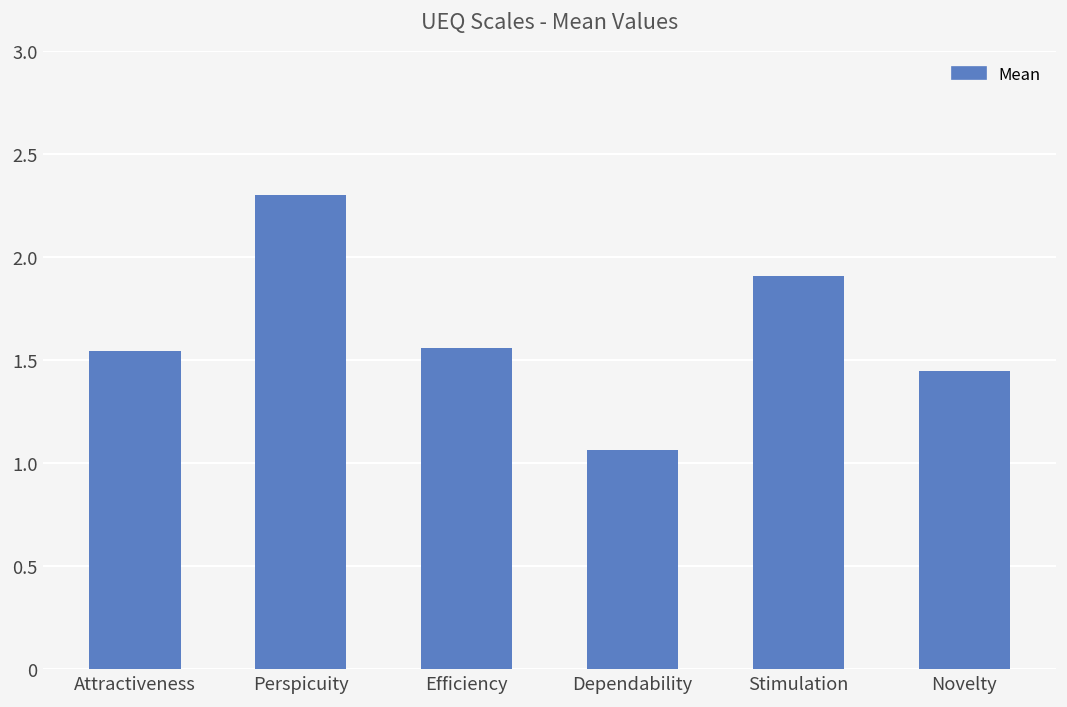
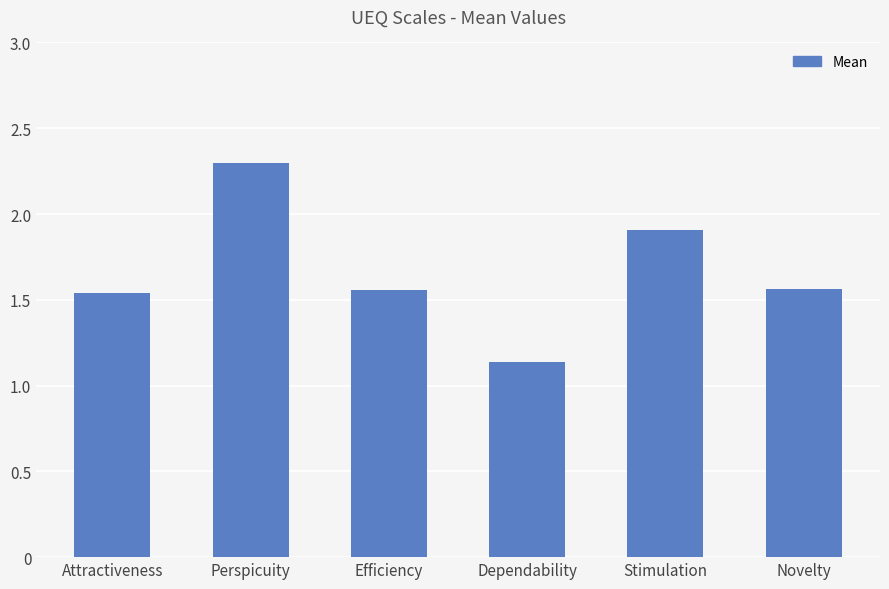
Dependability: 1.06 -> 1.14
Novelty: 1.45 -> 1.56
